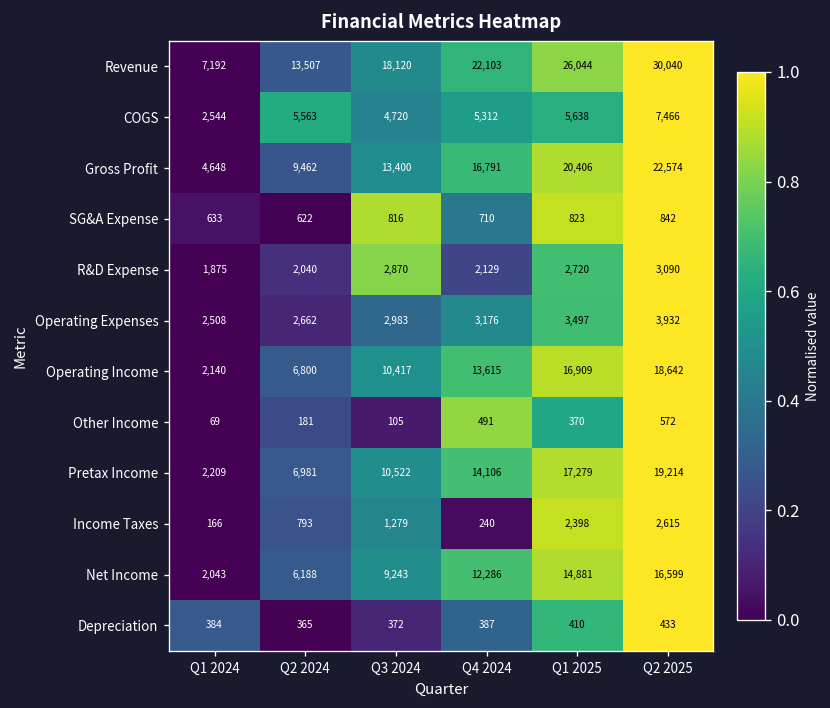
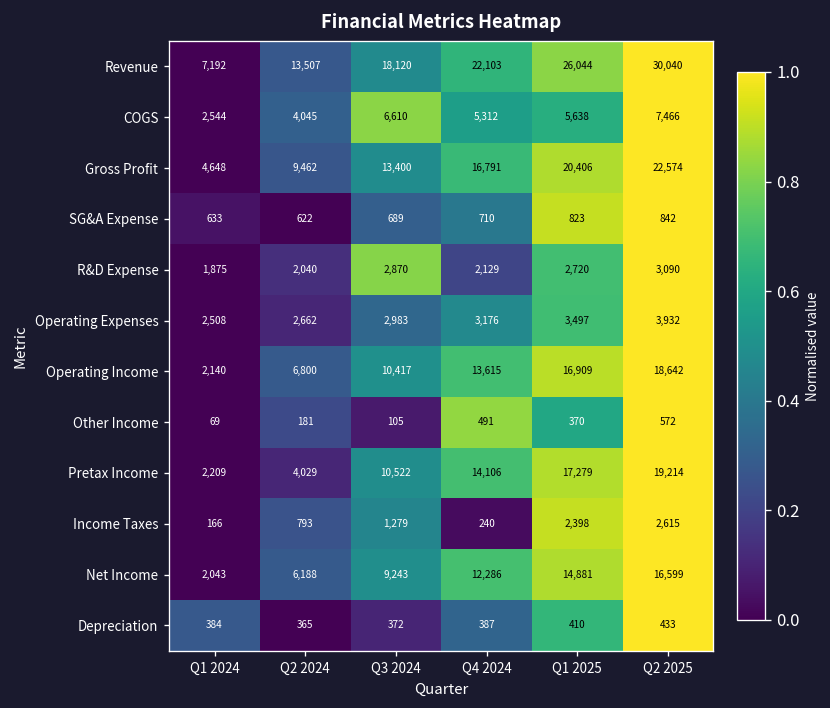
COGS, Q2 2024: 5,563 -> 4,045
COGS, Q3 2024: 4,720 -> 6,610
SG&A Expense, Q3 2024: 816 -> 689
Pretax Income, Q2 2024: 6,981 -> 4,029
